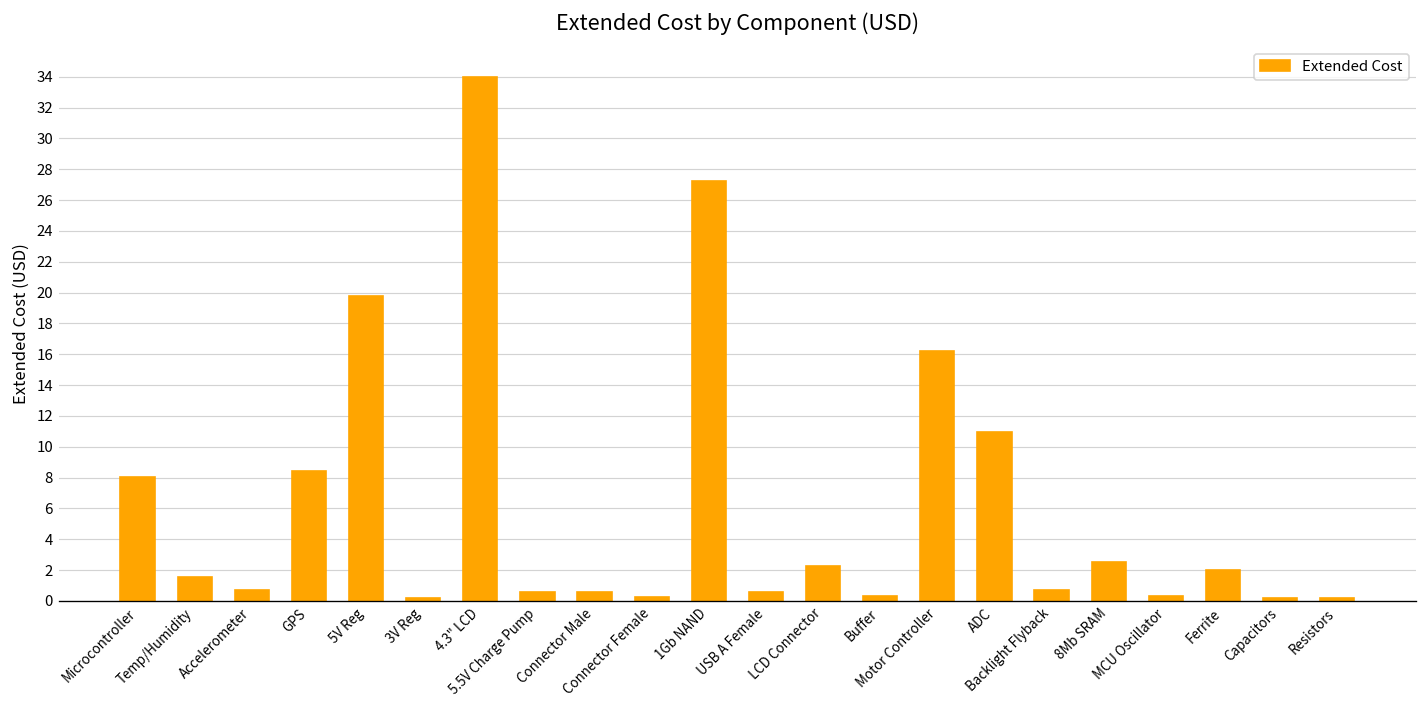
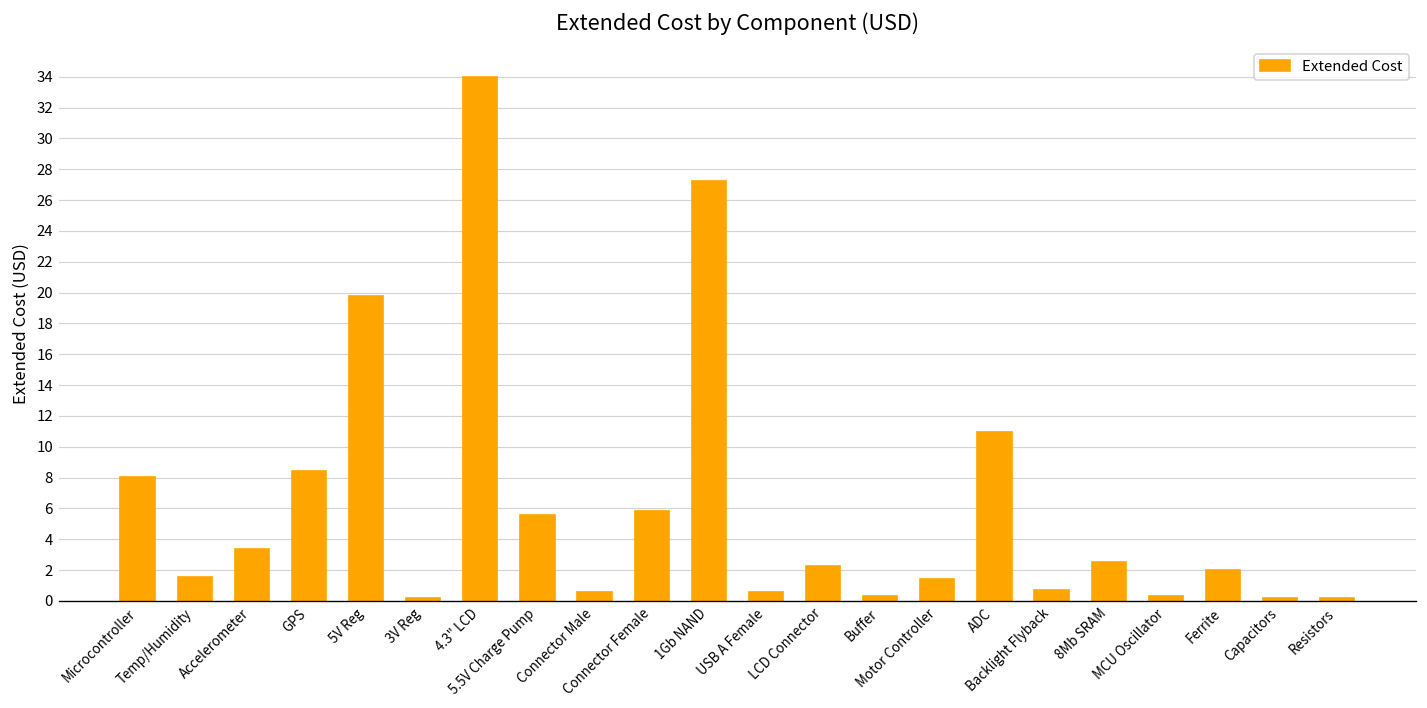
Accelerometer: 0.7 -> 3.4
5.5V Charge Pump: 0.6 -> 5.6
Connector Female: 0.2 -> 5.8
Motor Controller: 16.2 -> 1.4
